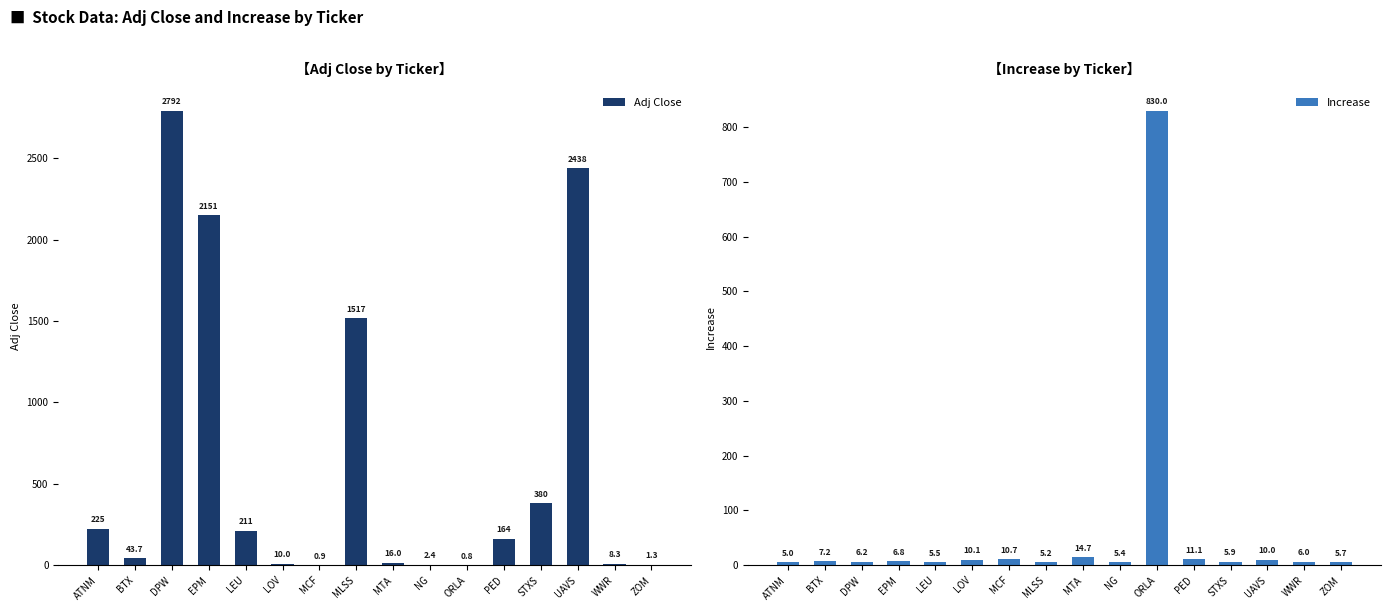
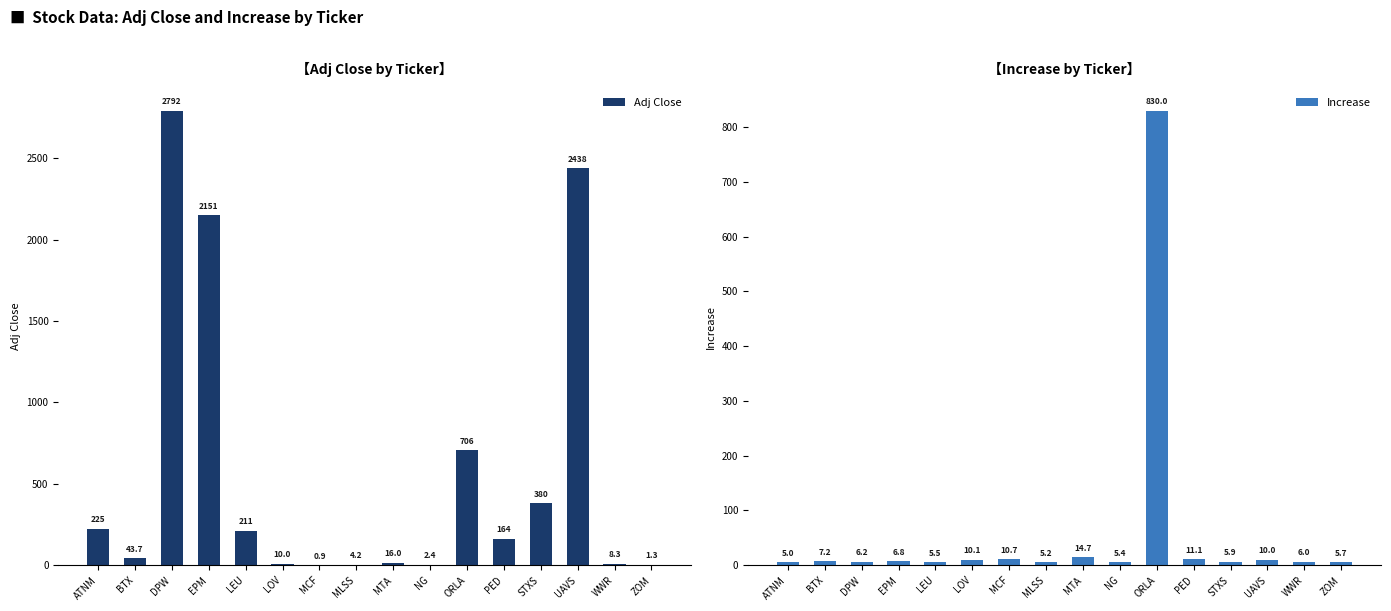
【Adj Close by Ticker】, MLSS: 1517 -> 4.2
【Adj Close by Ticker】, ORLA: 0.8 -> 706
